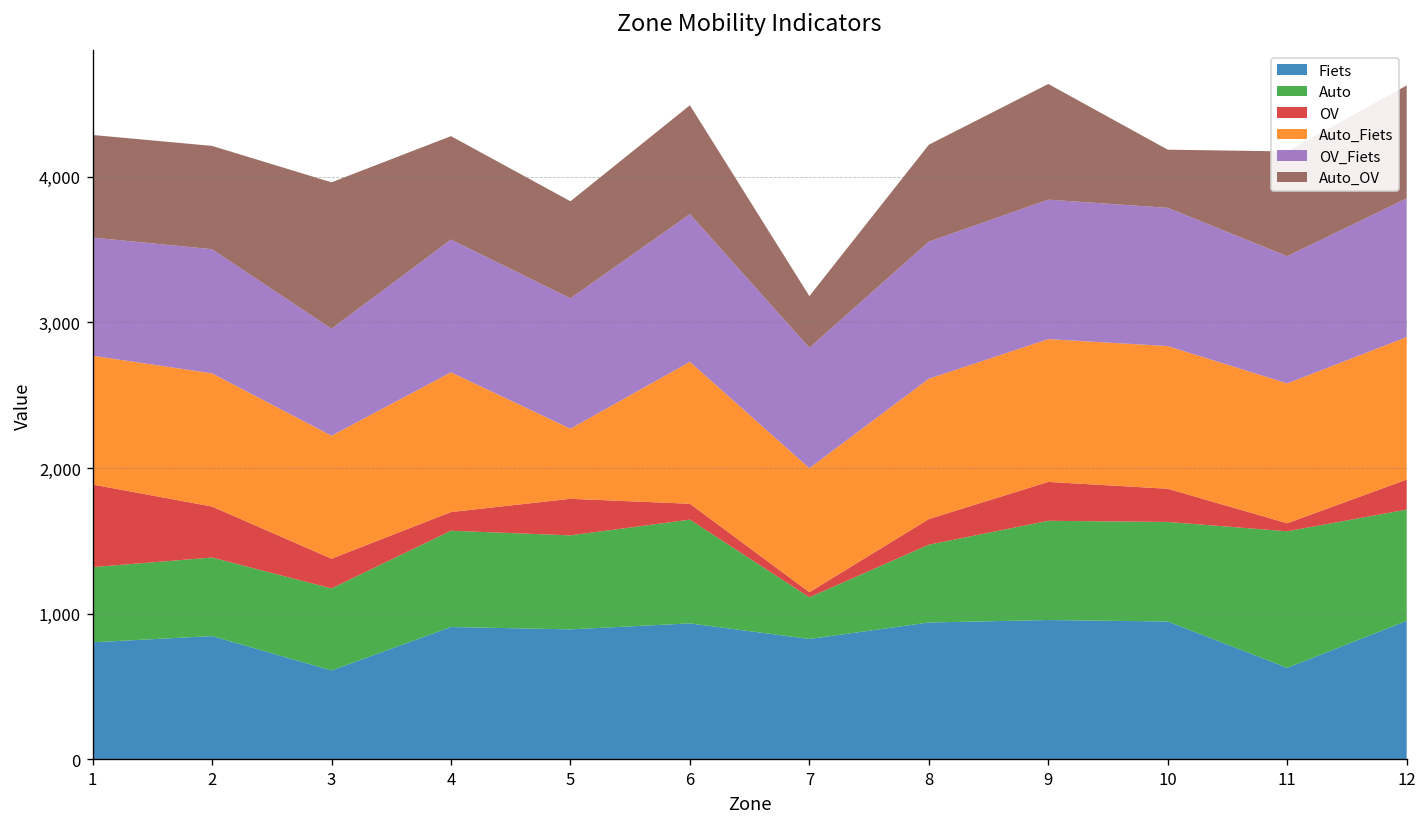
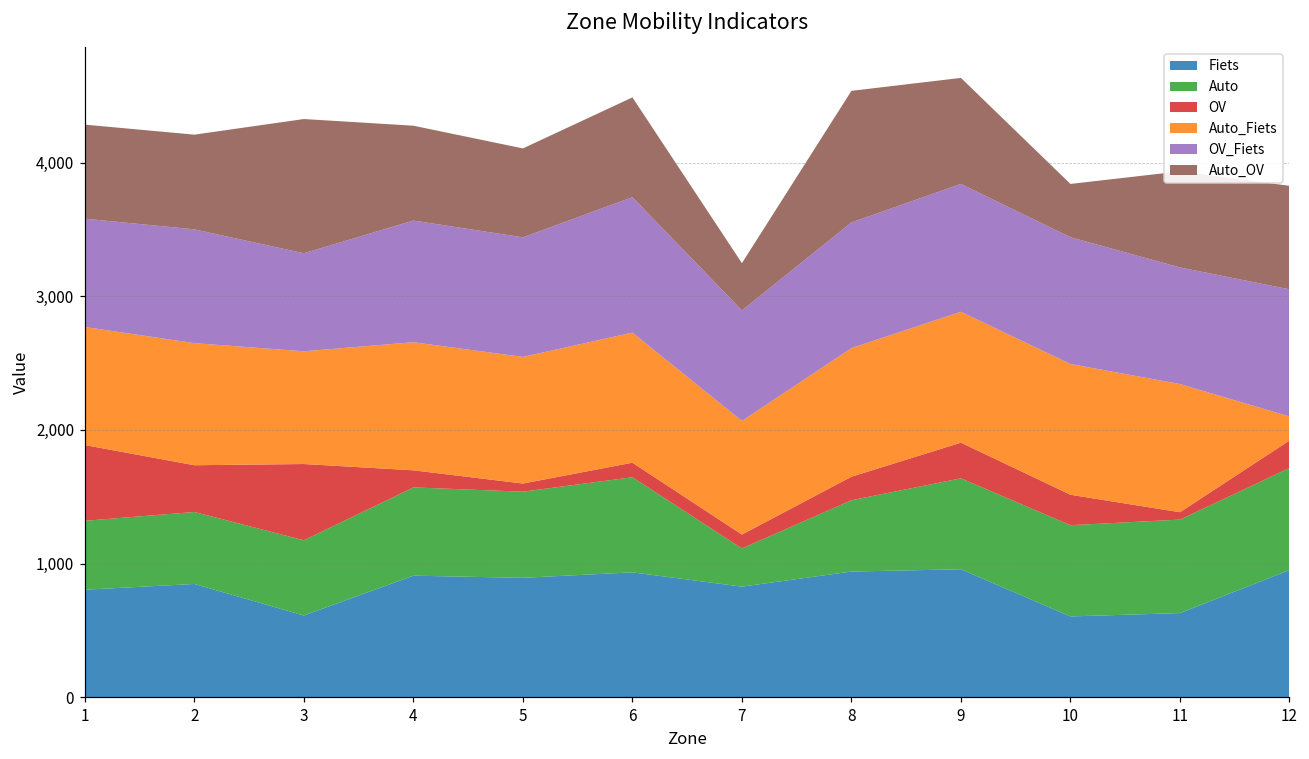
OV, 3: 200 -> 570
OV, 5: 250 -> 60
Auto_Fiets, 5: 480 -> 950
OV, 7: 40 -> 100
Auto_OV, 8: 670 -> 990
Fiets, 10: 950 -> 600
Auto, 11: 940 -> 700
Auto_Fiets, 12: 980 -> 180
